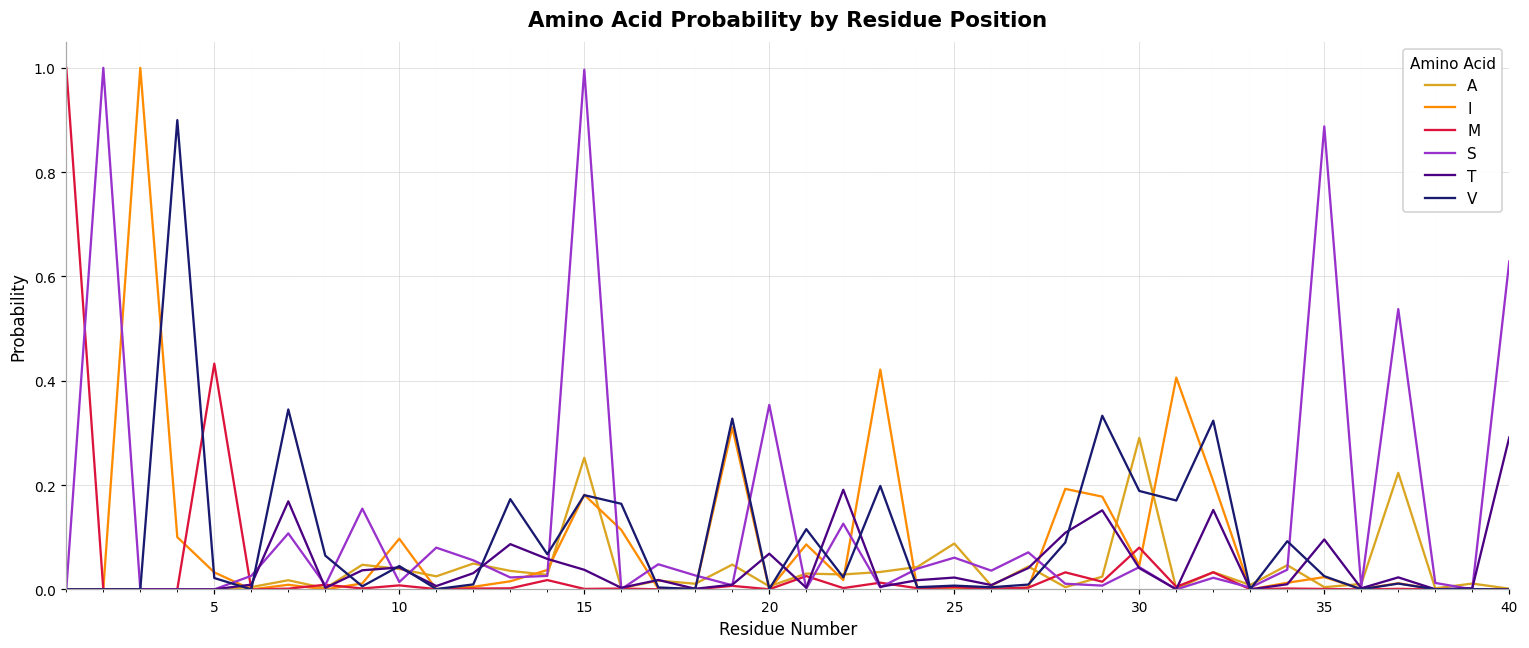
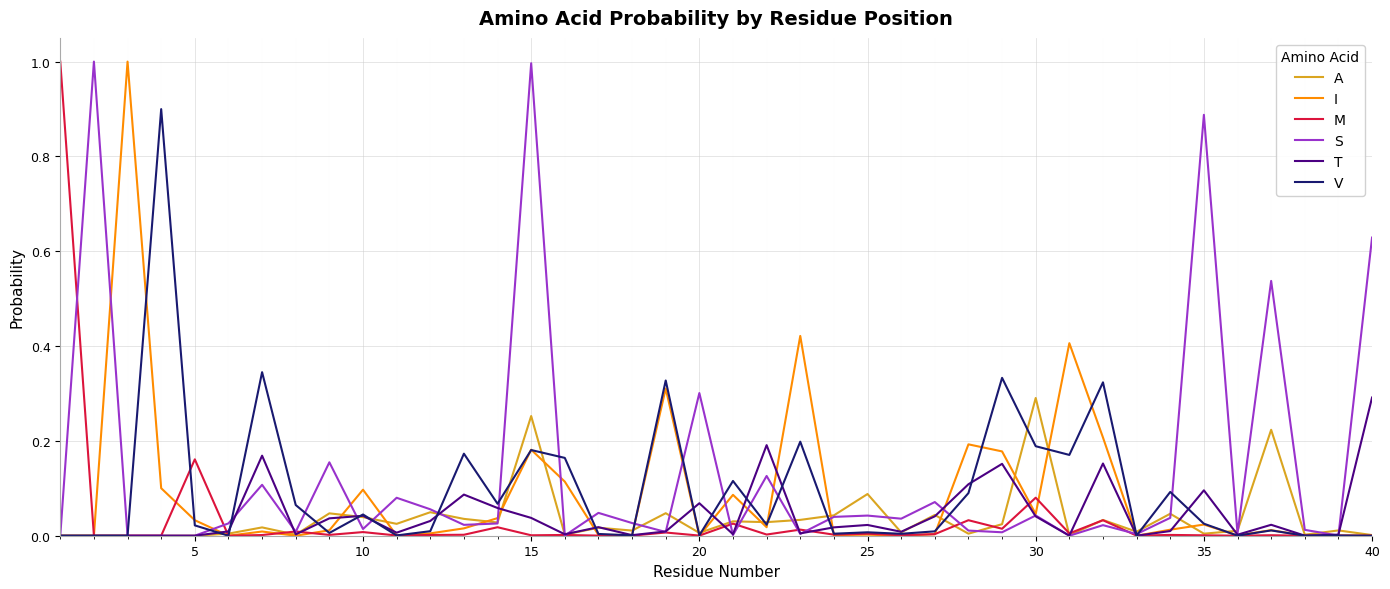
M, 5: 0.43 -> 0.16
S, 20: 0.35 -> 0.30
S, 25: 0.06 -> 0.04
